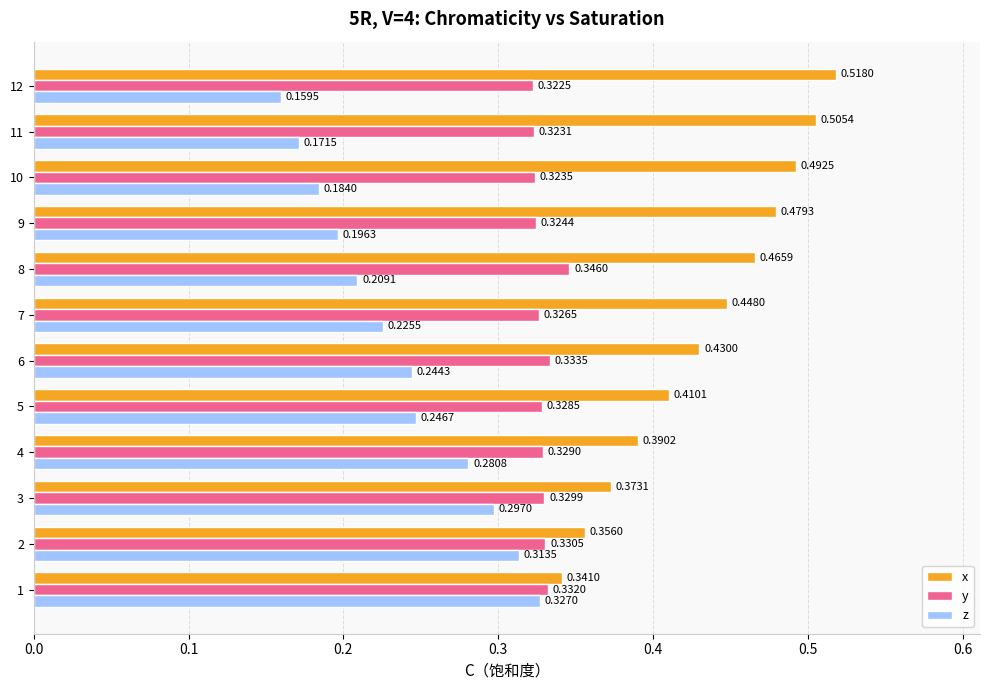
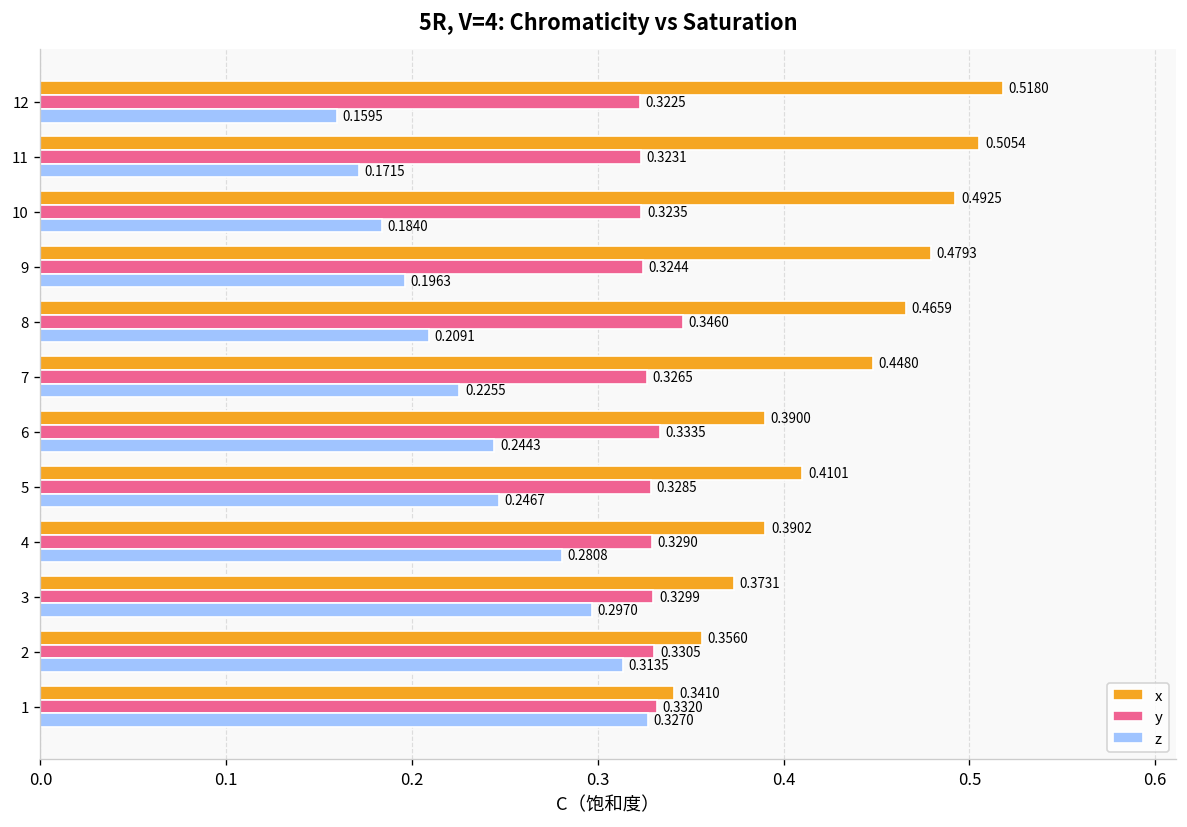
x, 6: 0.4300 -> 0.3900
